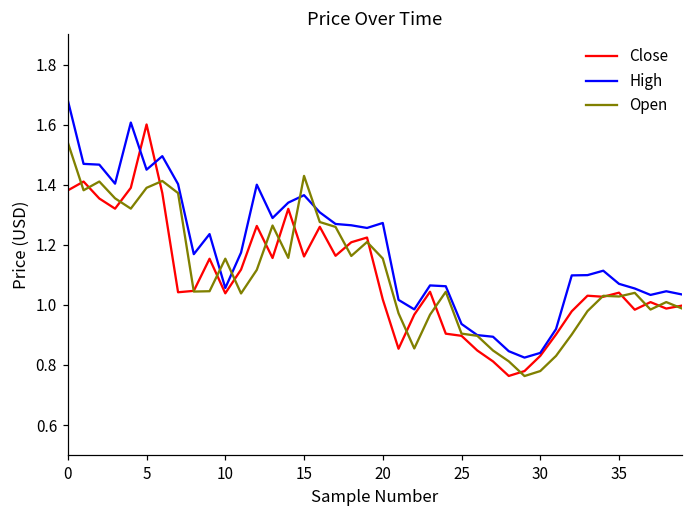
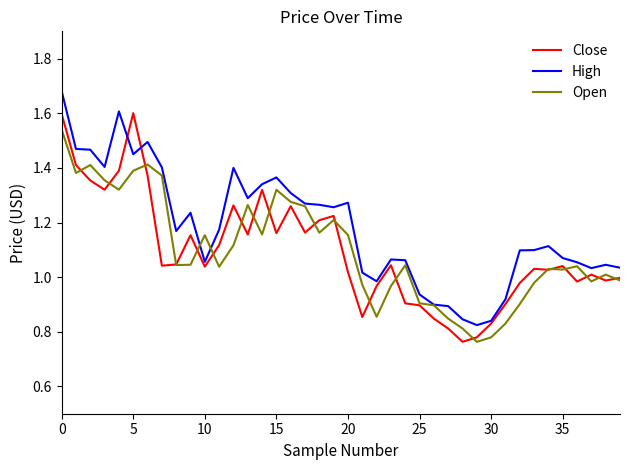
Close, 0: 1.38 -> 1.60
Open, 15: 1.43 -> 1.32
